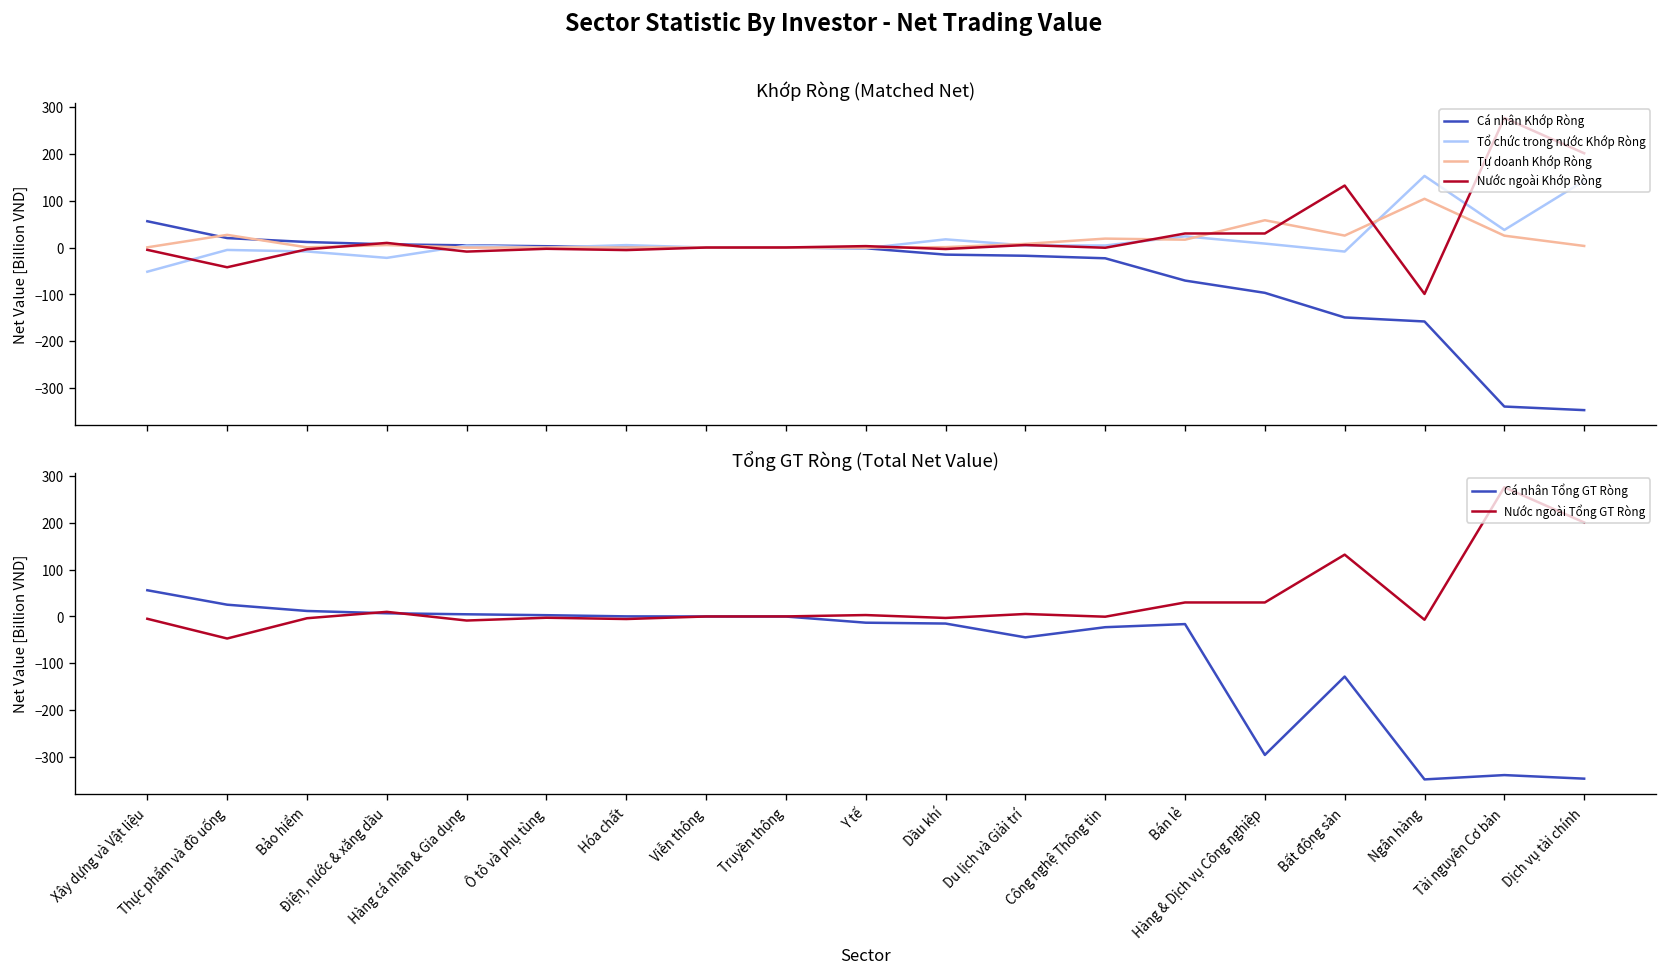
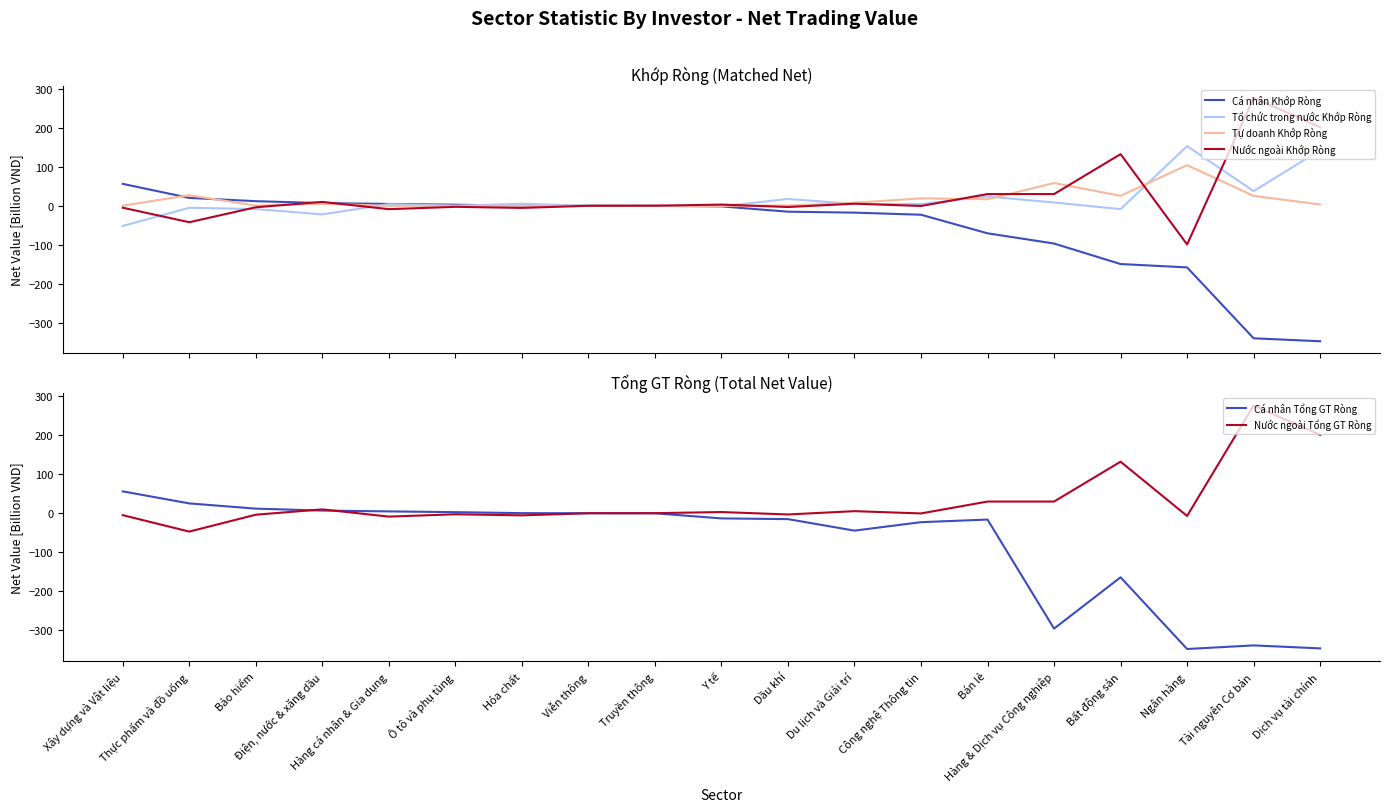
Tổng GT Ròng (Total Net Value), Cá nhân Tổng GT Ròng, Bất động sản: -130 -> -160
